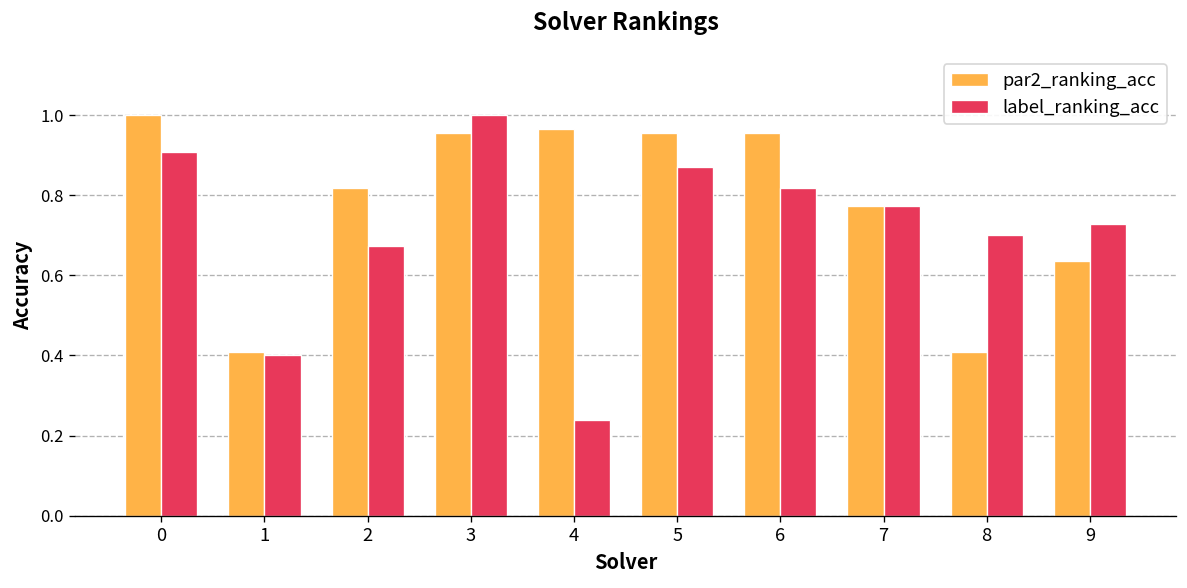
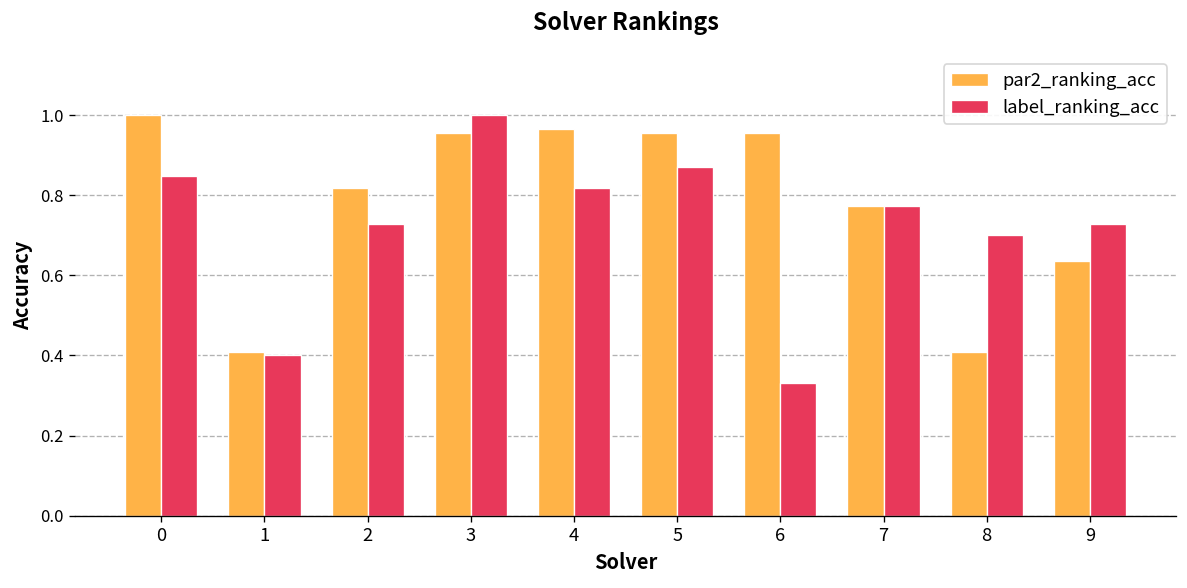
label_ranking_acc, 0: 0.91 -> 0.85
label_ranking_acc, 2: 0.67 -> 0.73
label_ranking_acc, 4: 0.24 -> 0.82
label_ranking_acc, 6: 0.82 -> 0.33
